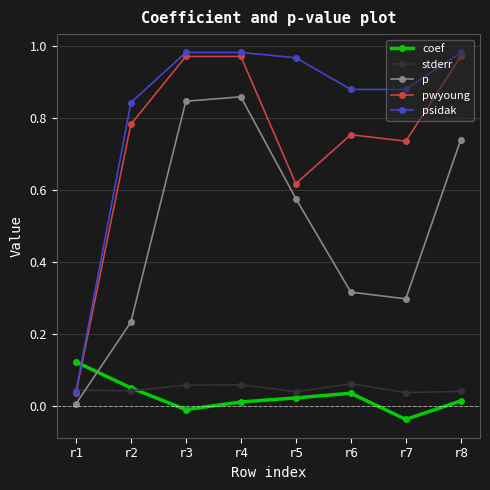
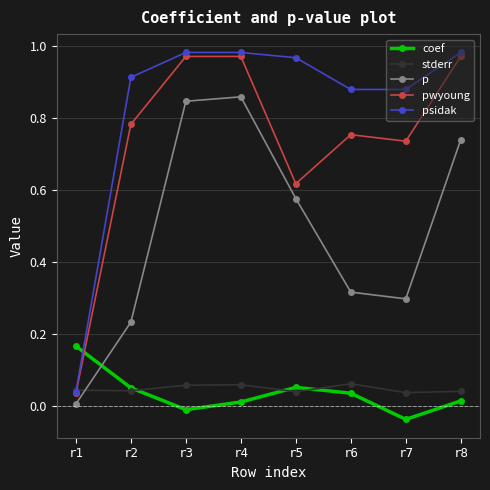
coef, r1: 0.12 -> 0.17
psidak, r2: 0.84 -> 0.91
coef, r5: 0.02 -> 0.05
